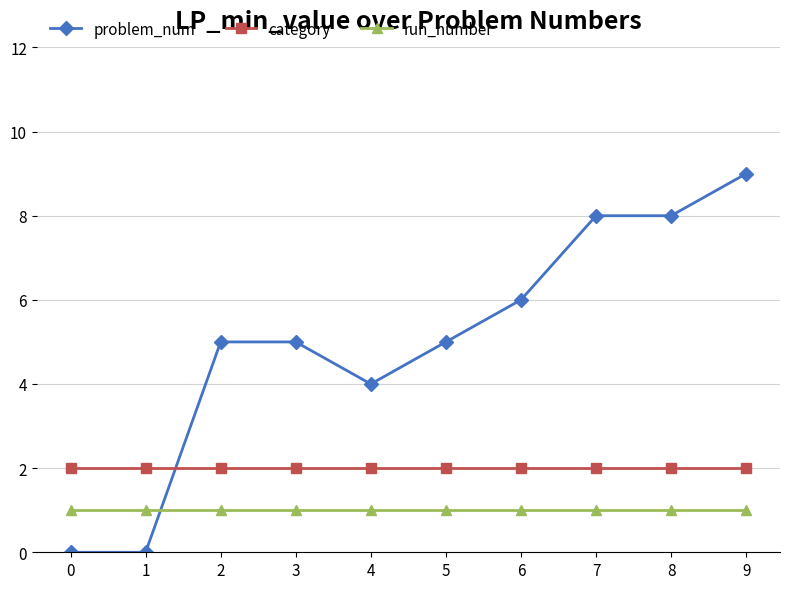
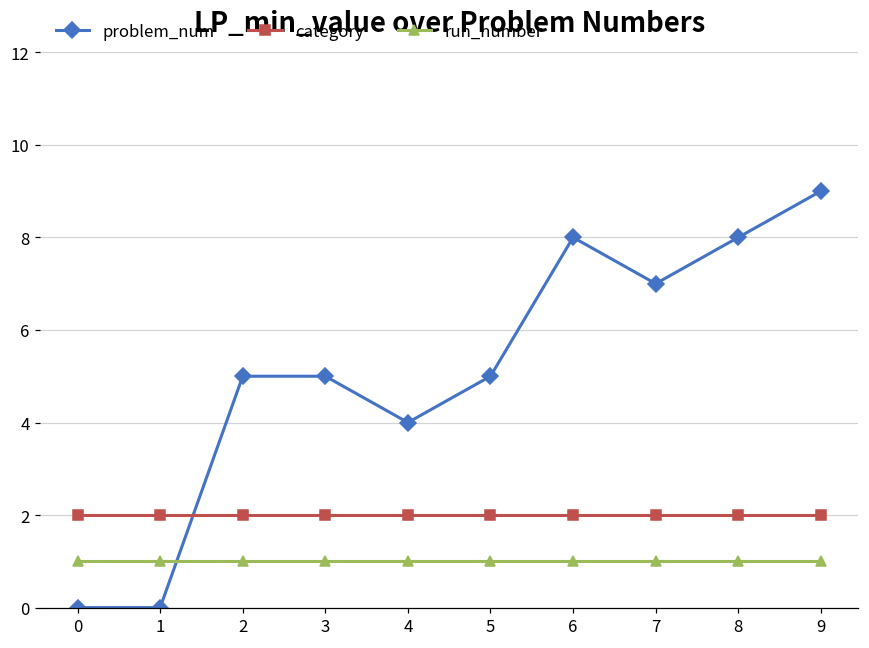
problem_num, 6: 6 -> 8
problem_num, 7: 8 -> 7
